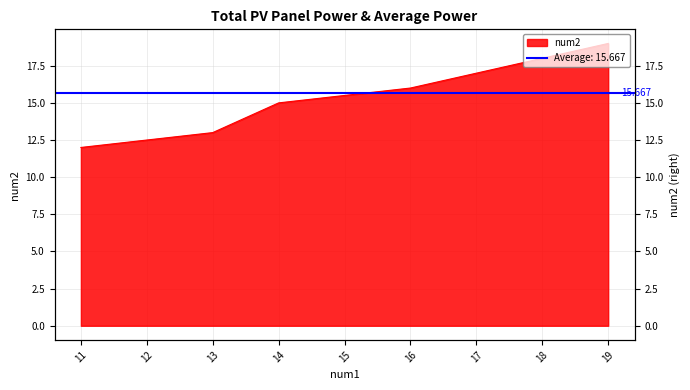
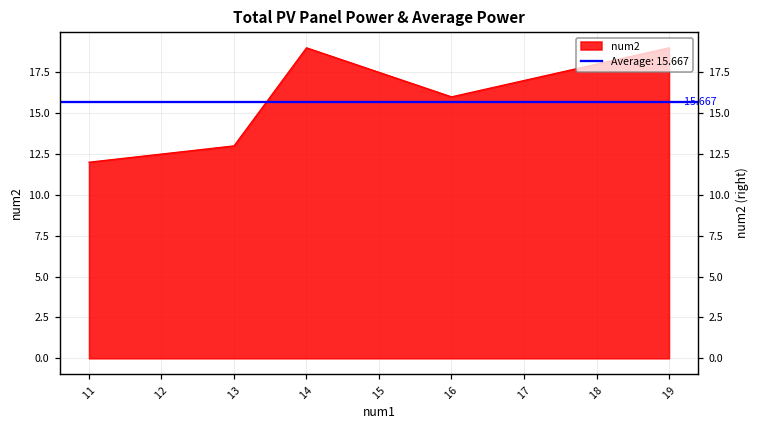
14: 15 -> 19
